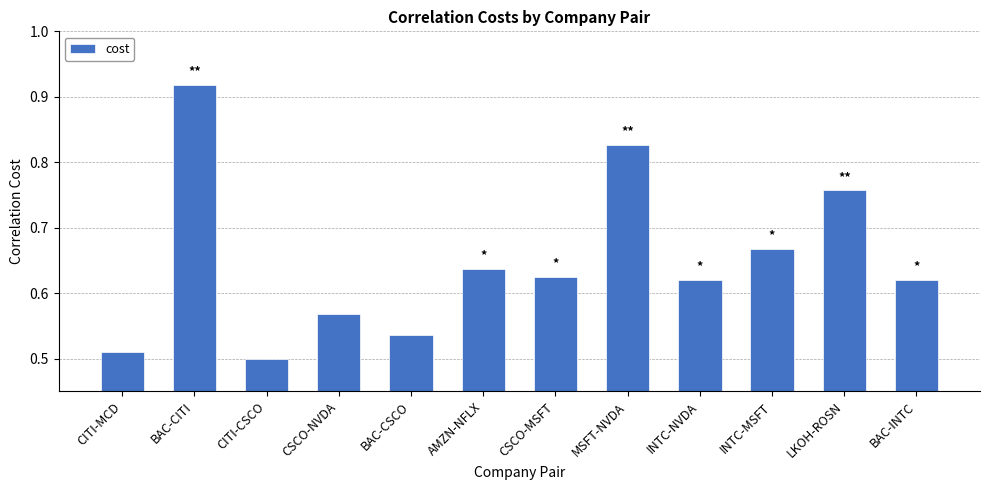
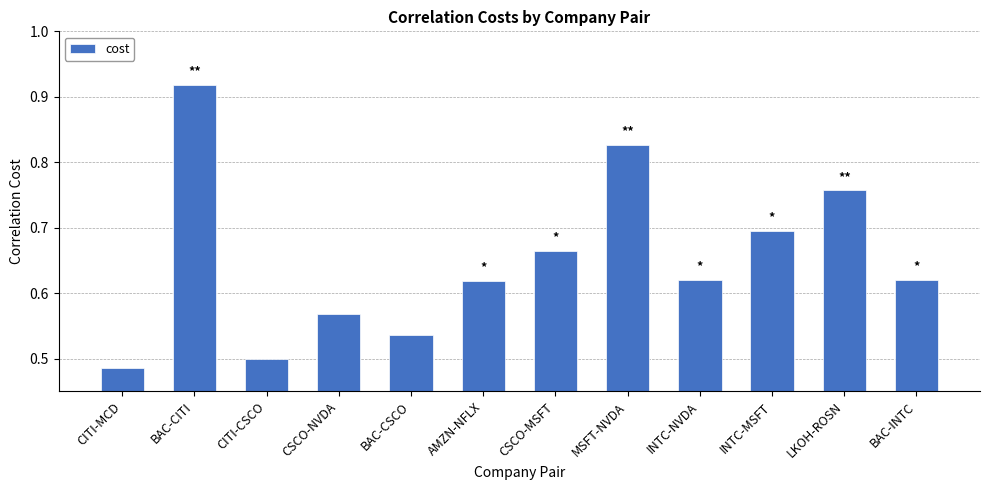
CITI-MCD: 0.51 -> 0.49
AMZN-NFLX: 0.64 -> 0.62
CSCO-MSFT: 0.63 -> 0.67
INTC-MSFT: 0.67 -> 0.70
